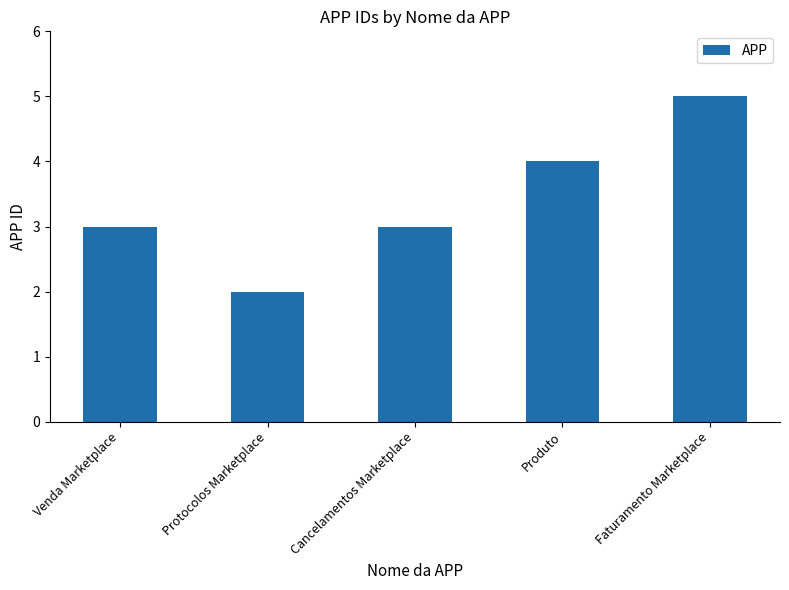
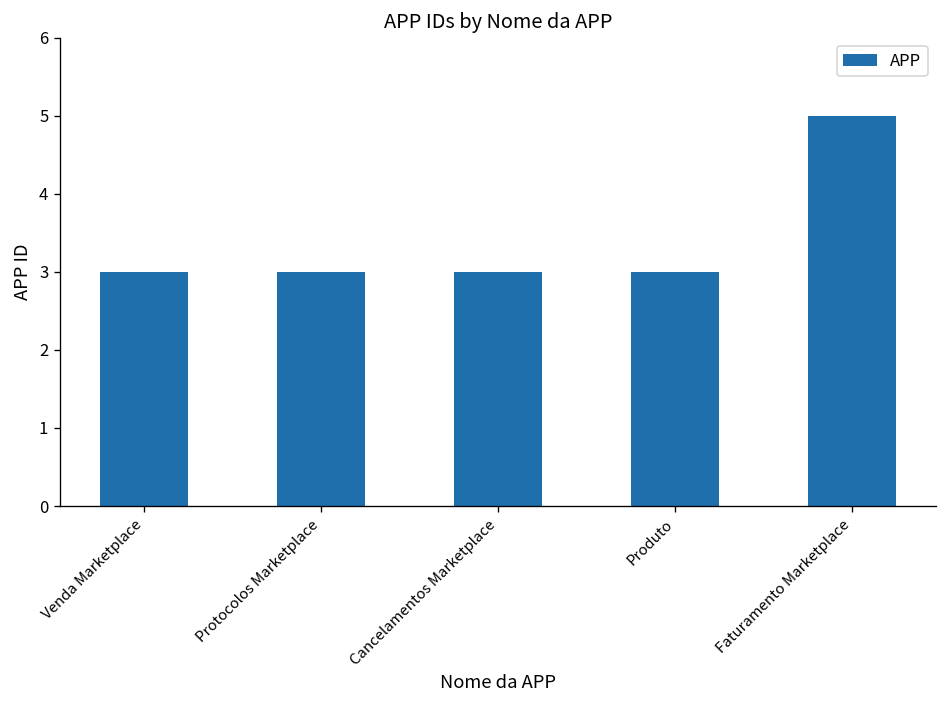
Protocolos Marketplace: 2 -> 3
Produto: 4 -> 3
